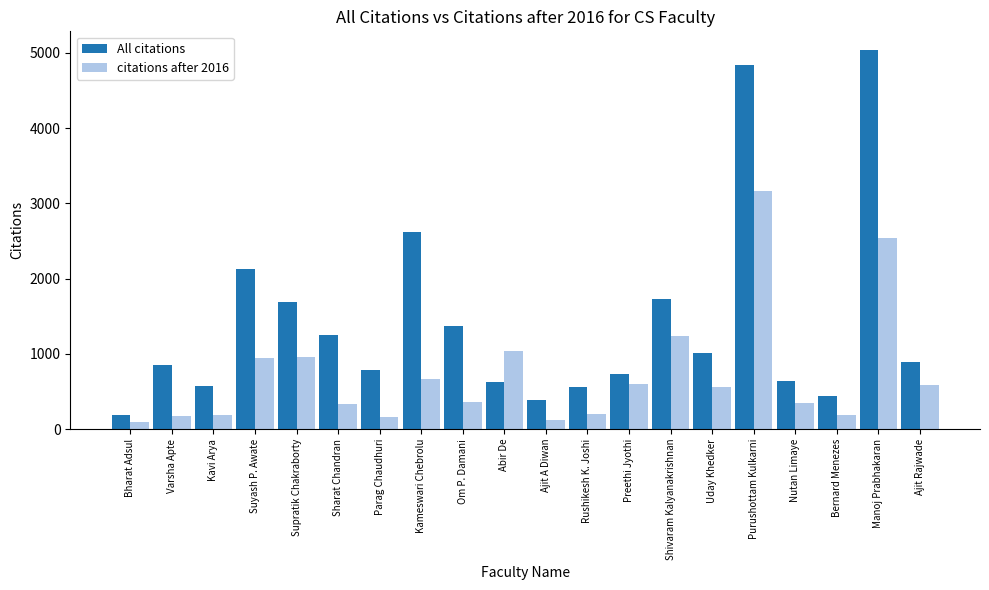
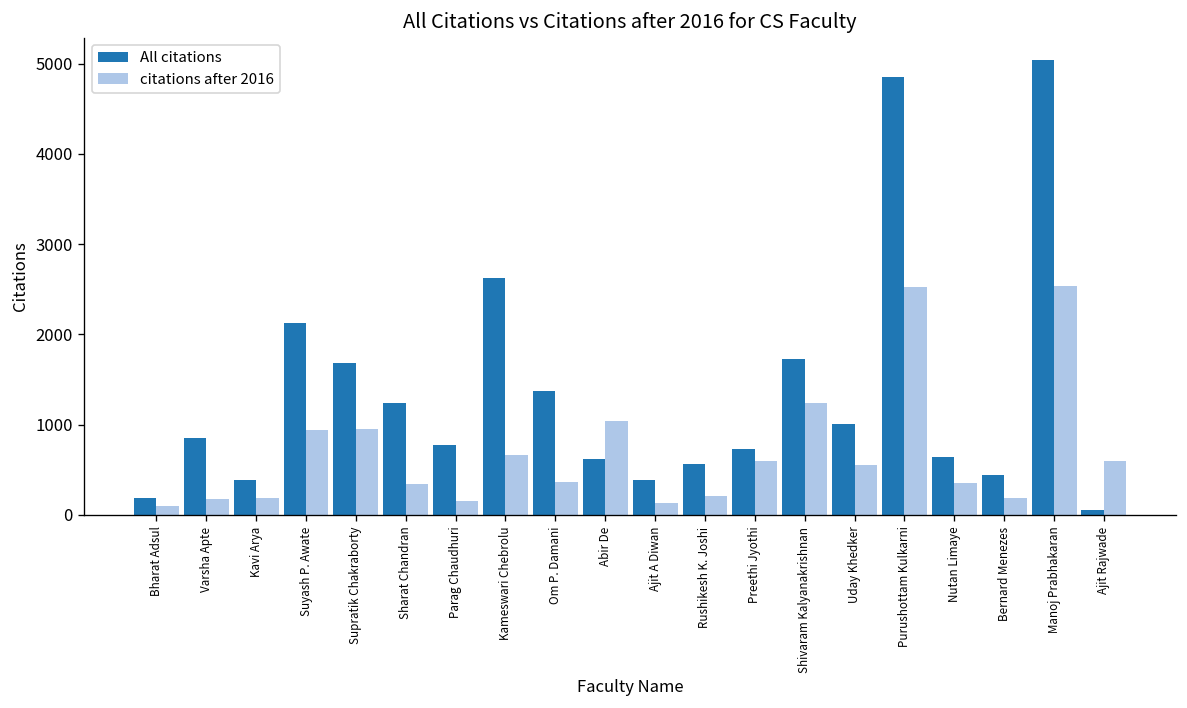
All citations, Kavi Arya: 600 -> 400
citations after 2016, Purushottam Kulkarni: 3200 -> 2500
All citations, Ajit Rajwade: 900 -> 100
